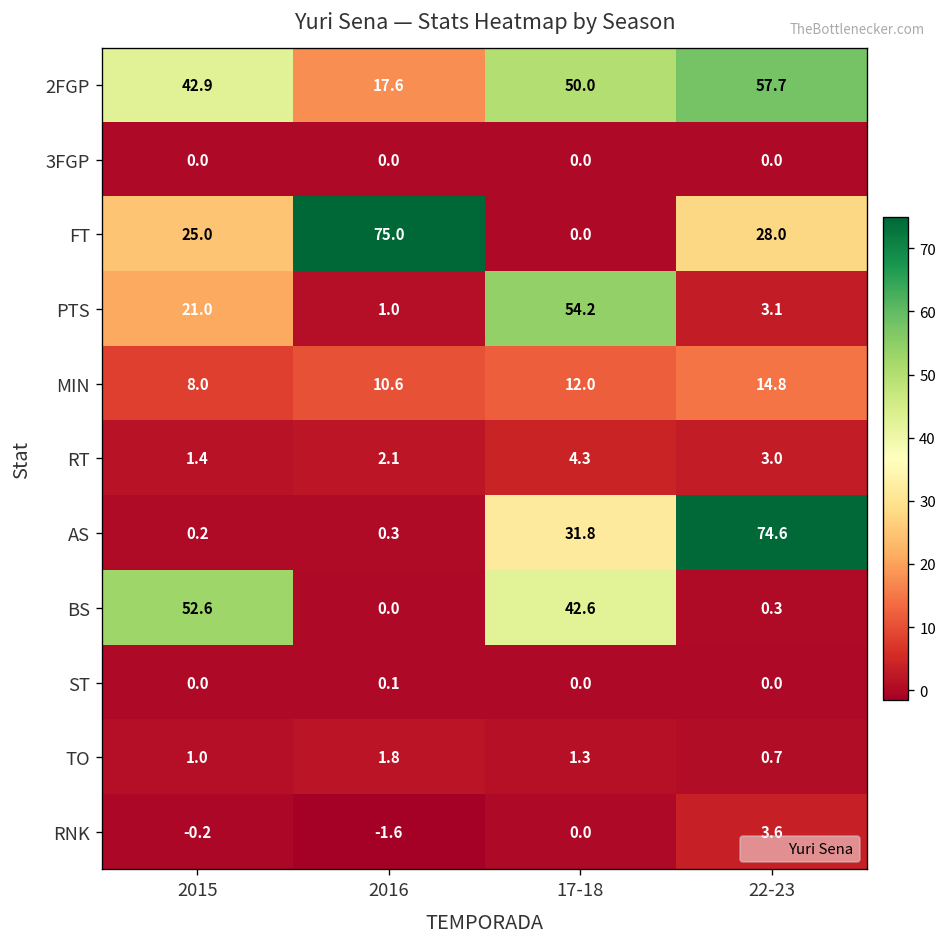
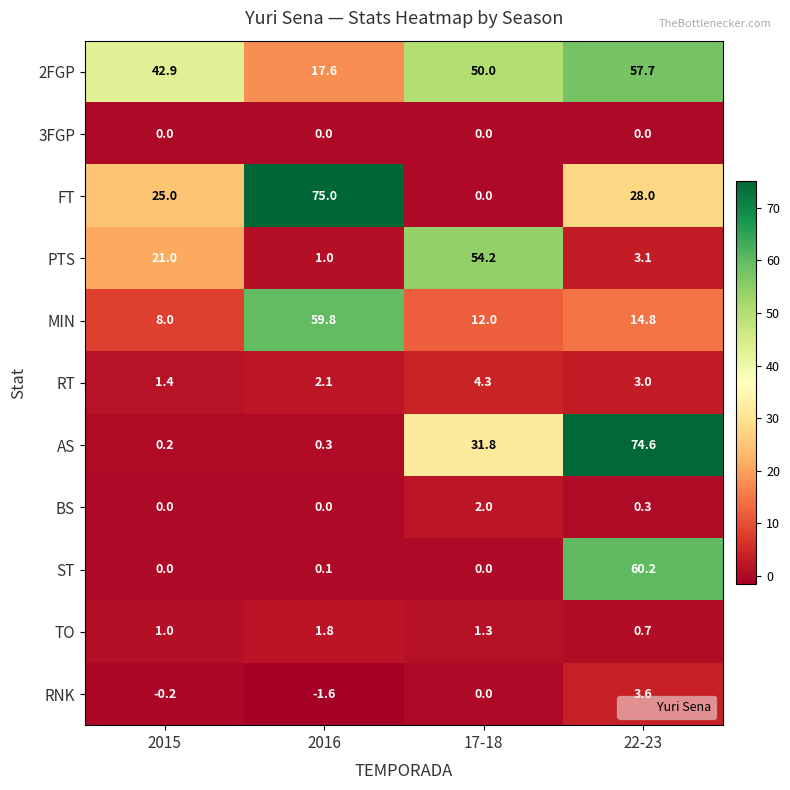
MIN, 2016: 10.6 -> 59.8
BS, 2015: 52.6 -> 0.0
BS, 17-18: 42.6 -> 2.0
ST, 22-23: 0.0 -> 60.2
